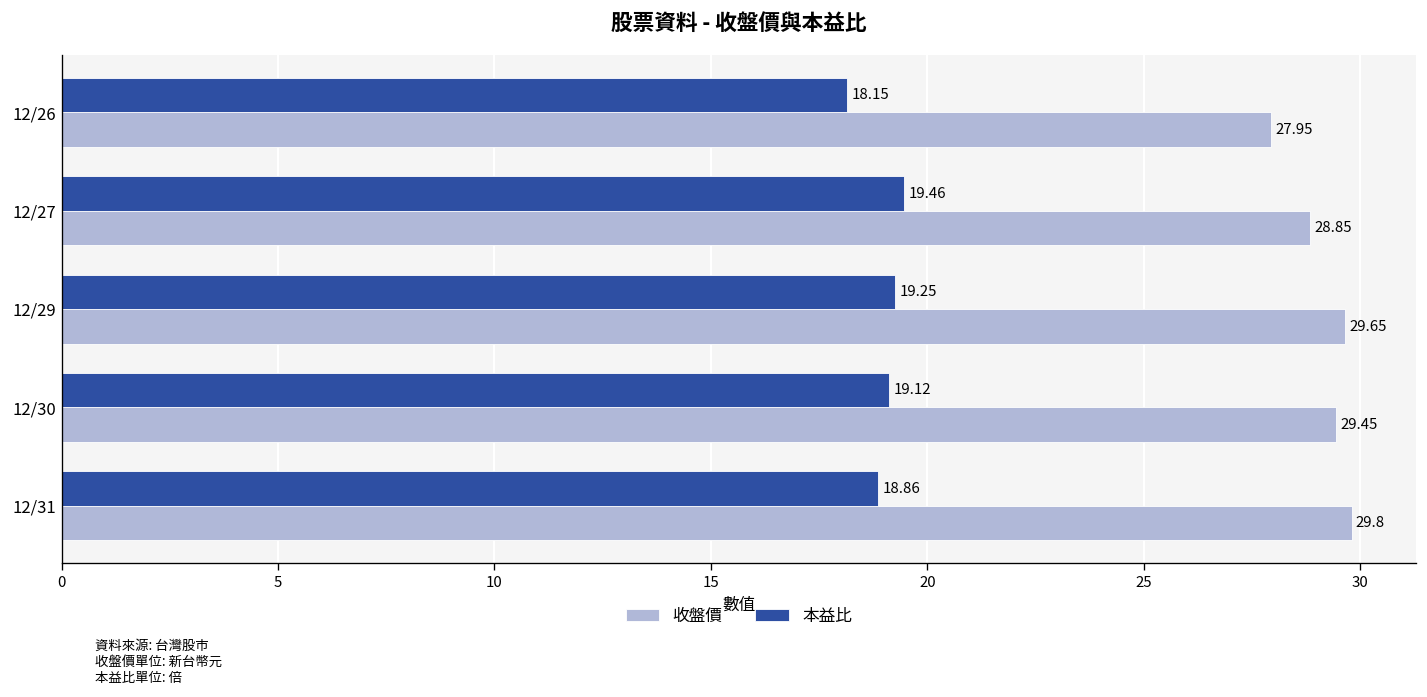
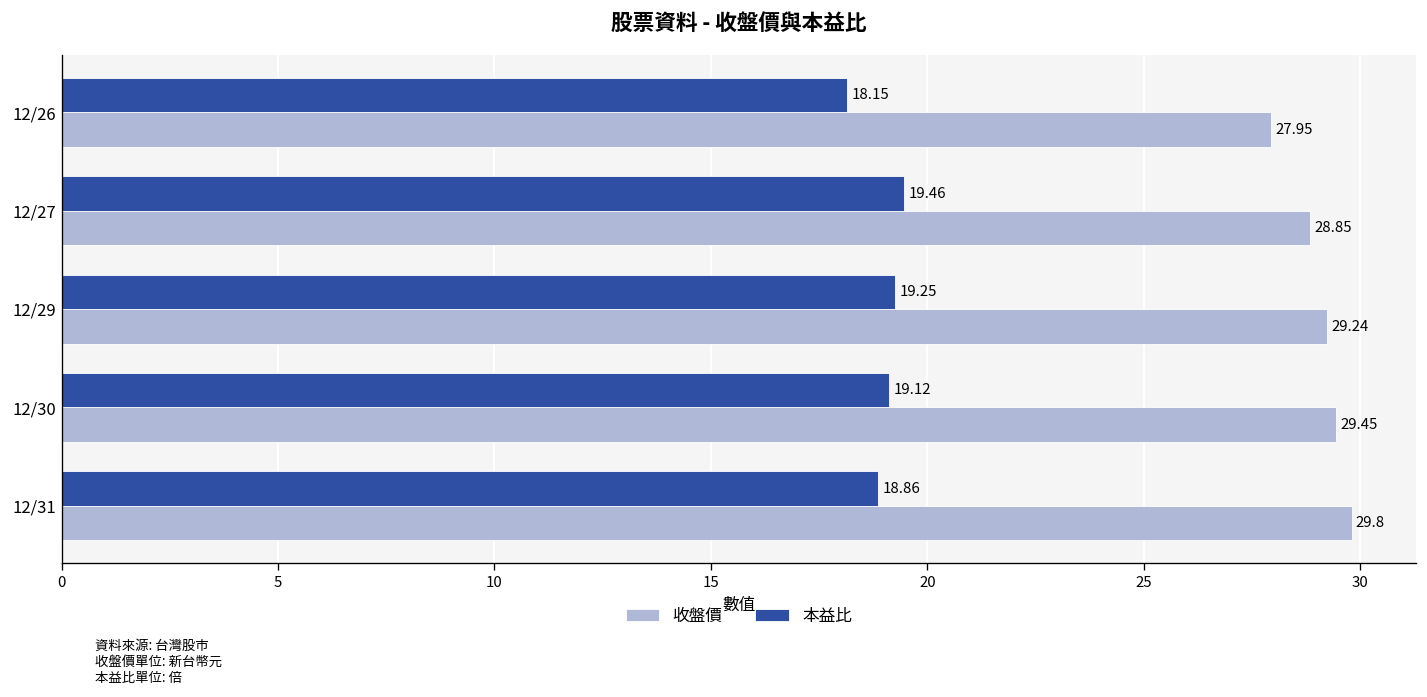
收盤價, 12/29: 29.65 -> 29.24
